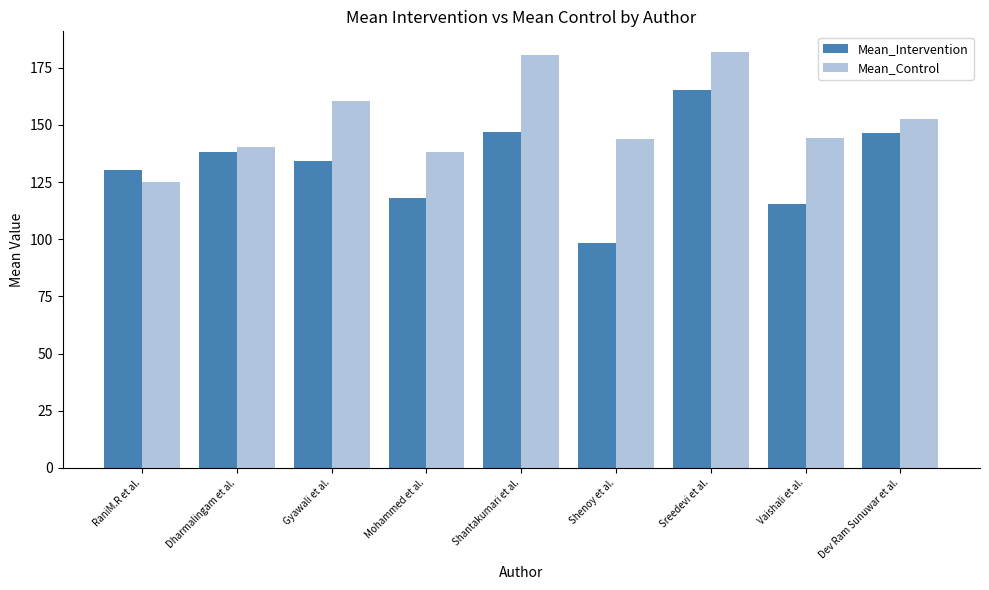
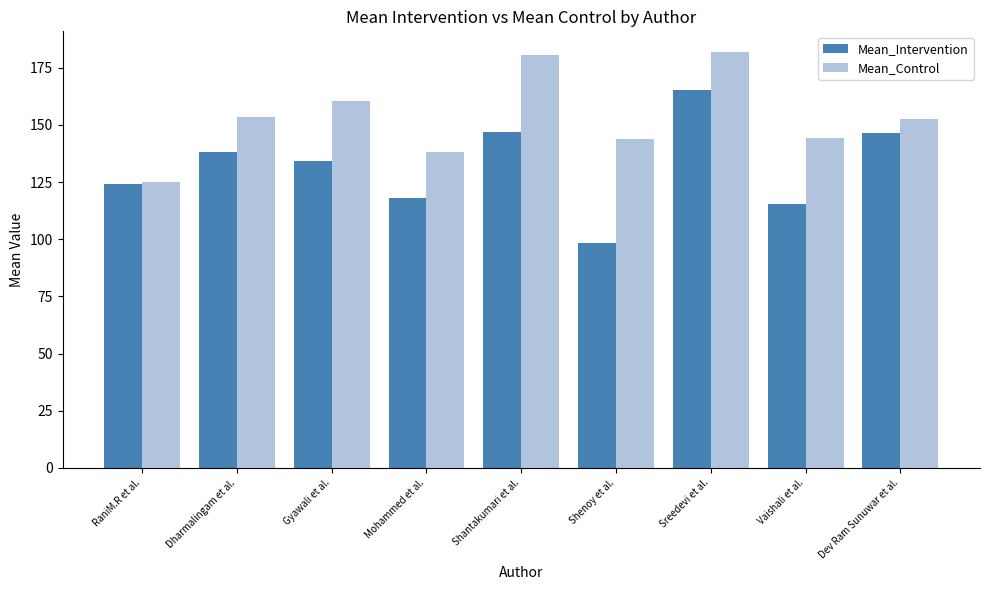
Mean_Intervention, RaniM.R et al.: 130 -> 124
Mean_Control, Dharmalingam et al.: 140 -> 153
